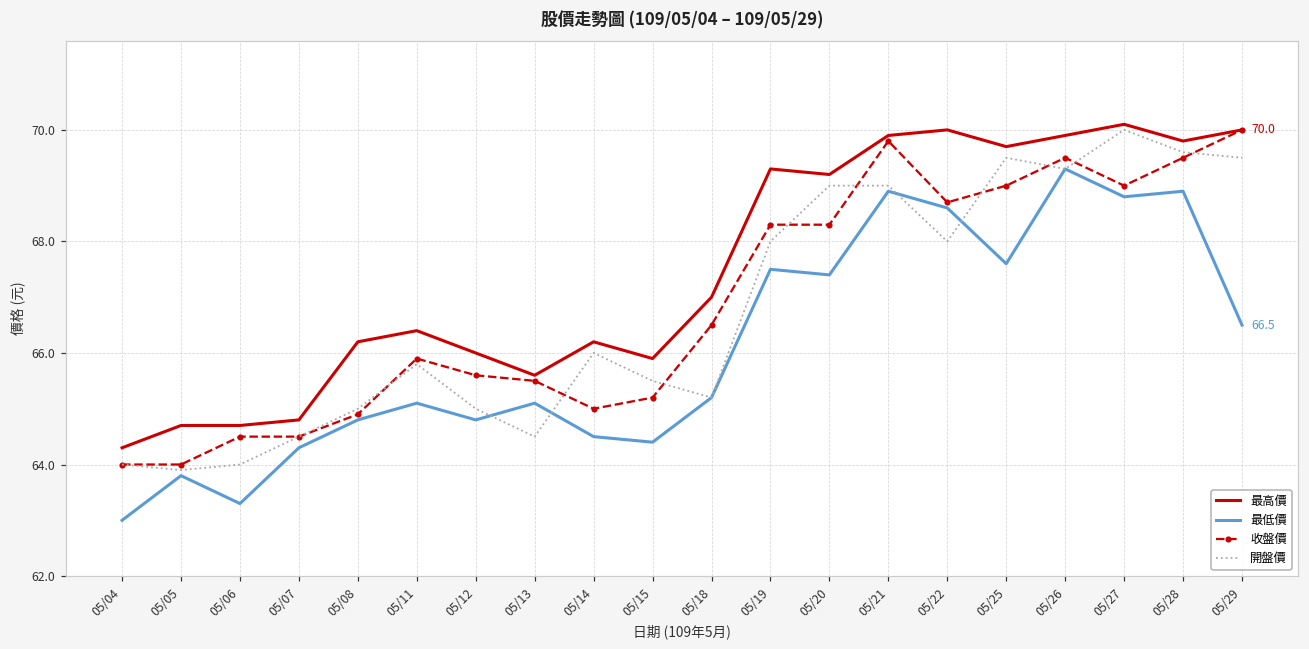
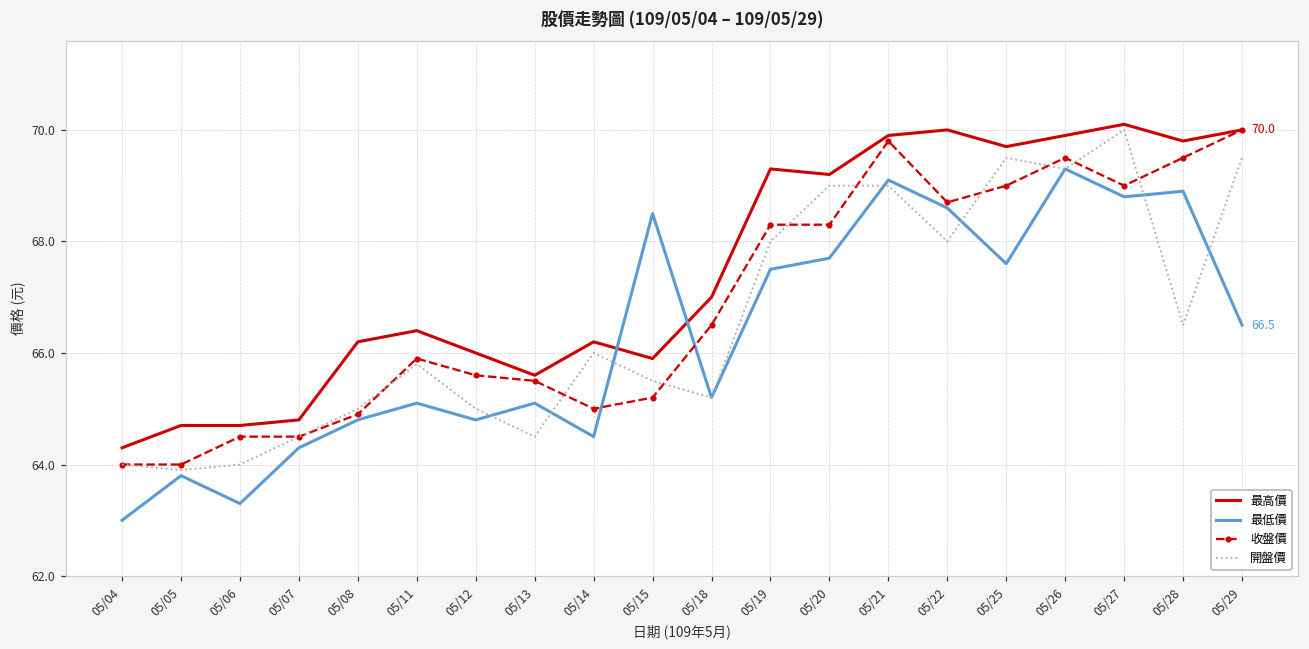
最低價, 05/15: 64.4 -> 68.5
最低價, 05/20: 67.4 -> 67.7
最低價, 05/21: 68.9 -> 69.1
開盤價, 05/28: 69.6 -> 66.5
